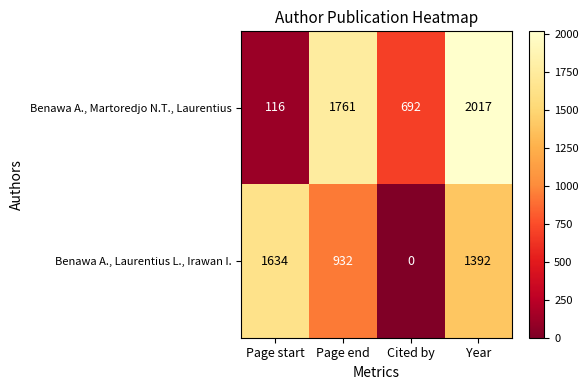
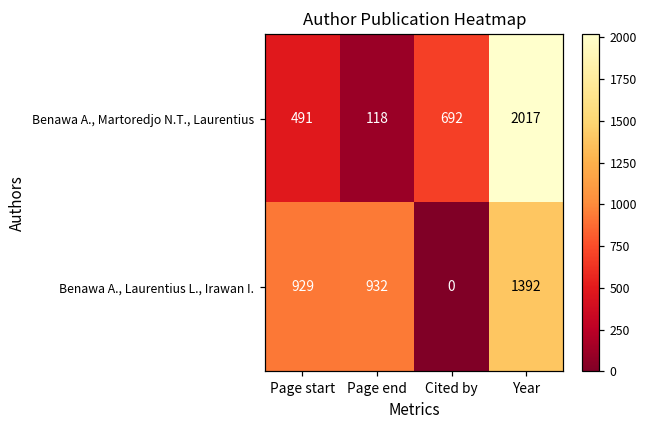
Benawa A., Martoredjo N.T., Laurentius, Page start: 116 -> 491
Benawa A., Martoredjo N.T., Laurentius, Page end: 1761 -> 118
Benawa A., Laurentius L., Irawan I., Page start: 1634 -> 929
